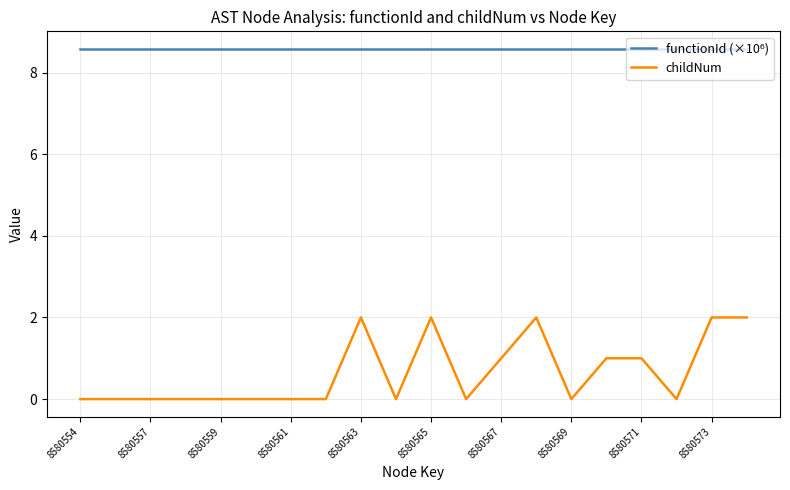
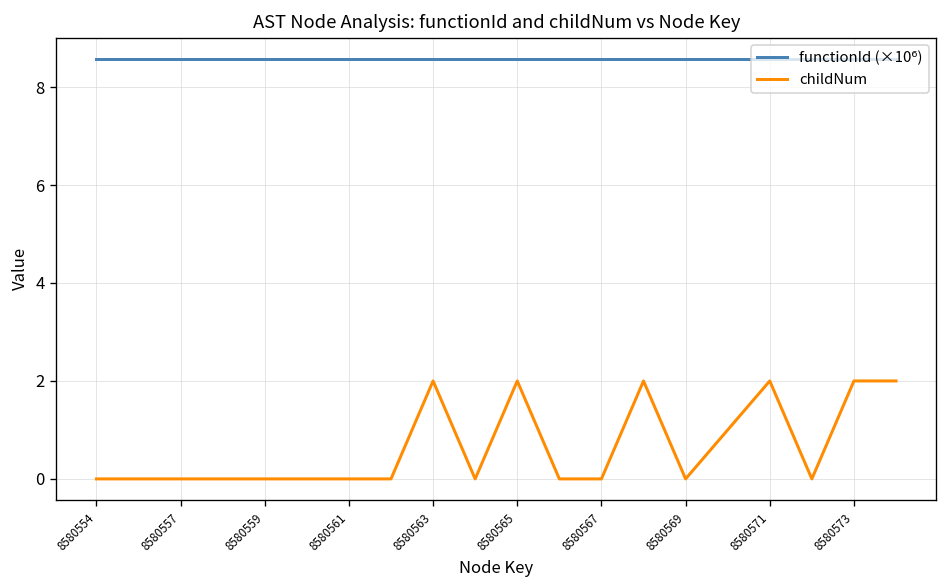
childNum, 8580567: 1 -> 0
childNum, 8580571: 1 -> 2
